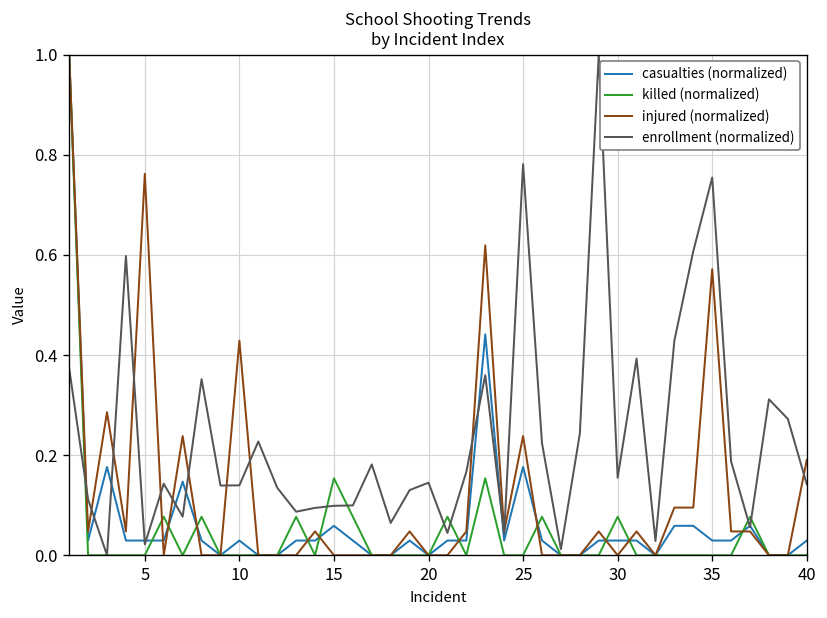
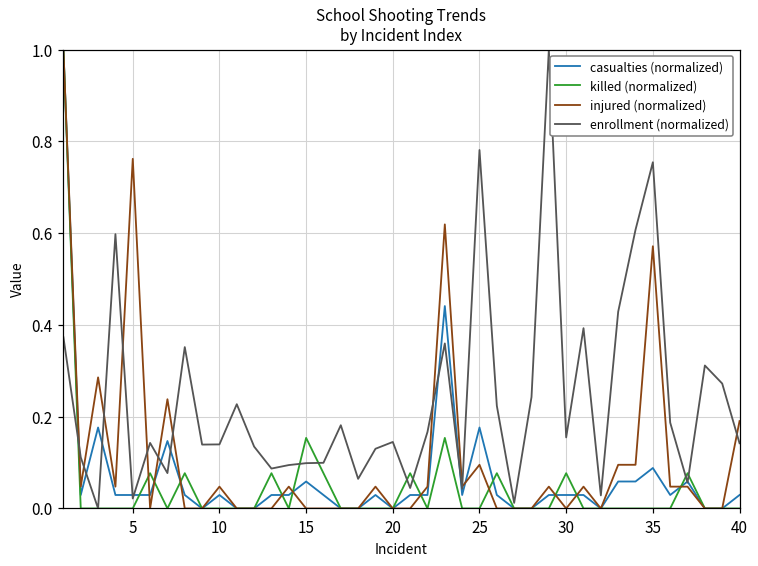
injured (normalized), 10: 0.43 -> 0.05
injured (normalized), 25: 0.24 -> 0.10
casualties (normalized), 35: 0.03 -> 0.09
